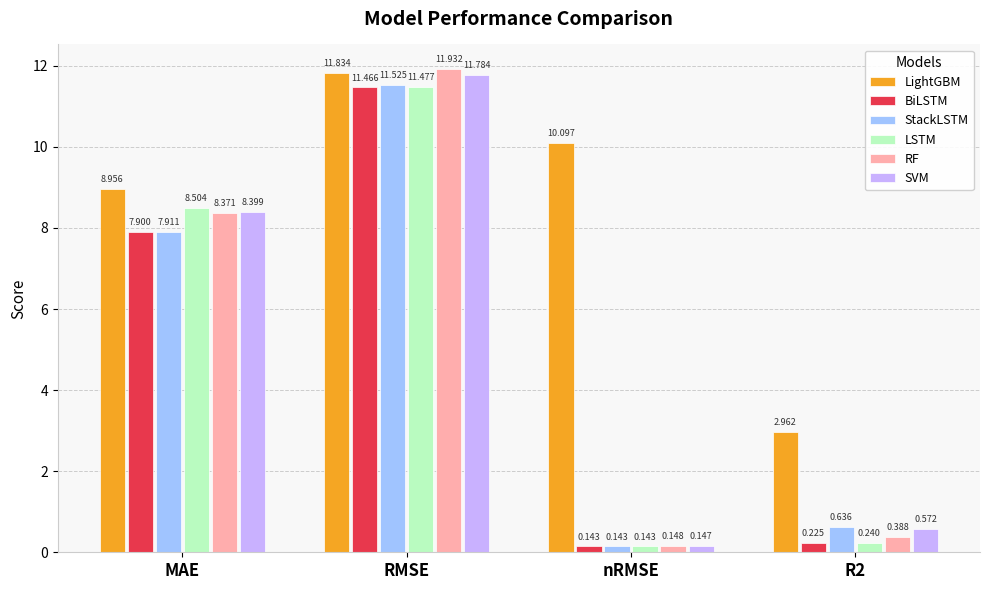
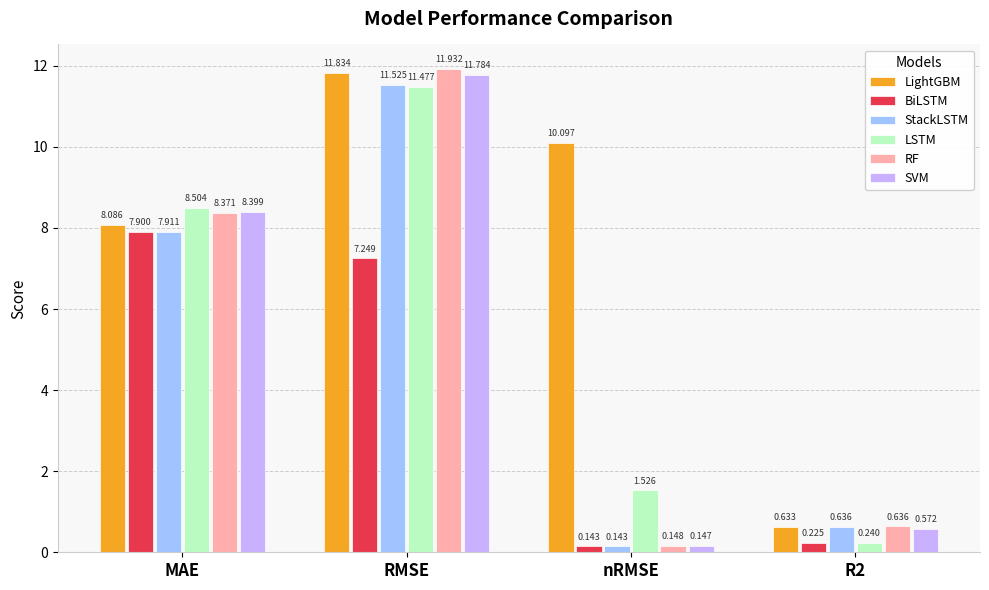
LightGBM, MAE: 8.956 -> 8.086
BiLSTM, RMSE: 11.466 -> 7.249
LSTM, nRMSE: 0.143 -> 1.526
LightGBM, R2: 2.962 -> 0.633
RF, R2: 0.388 -> 0.636
